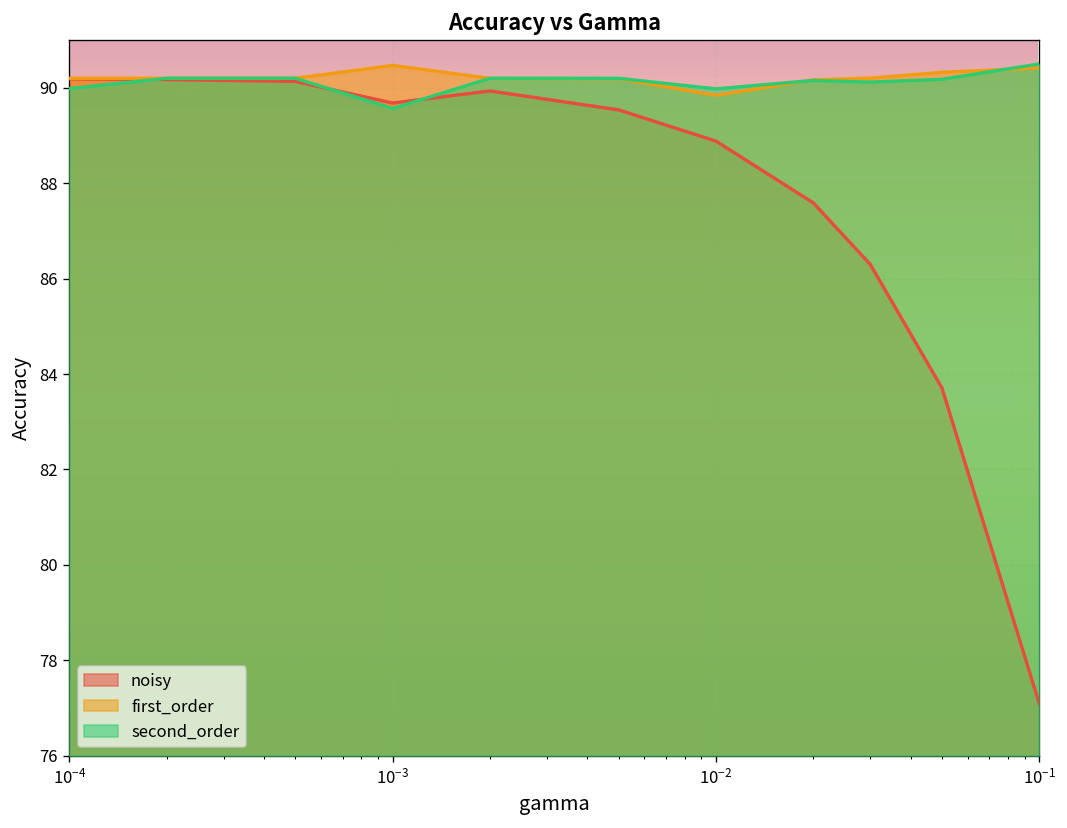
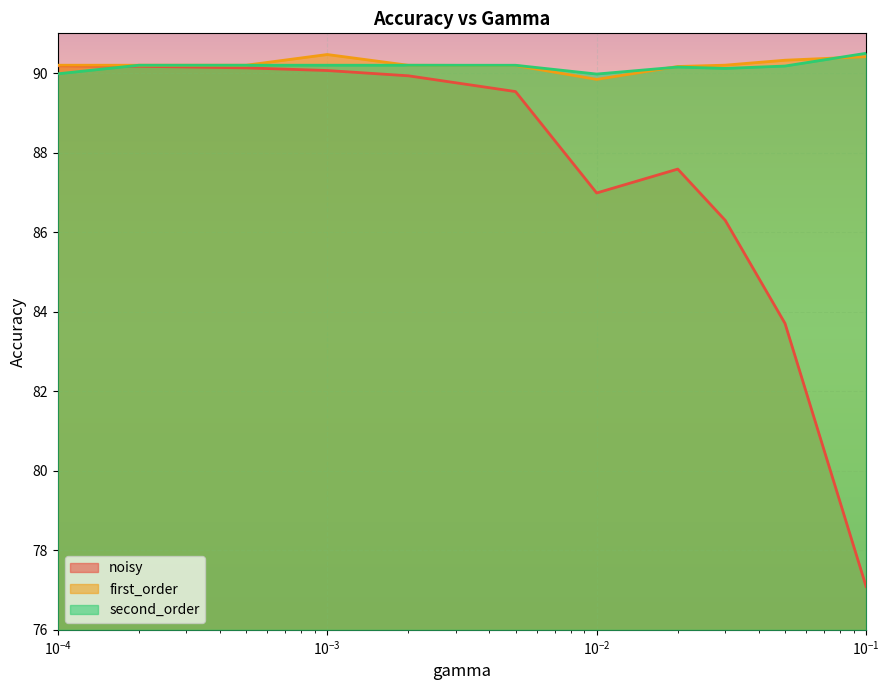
noisy, 10^-3: 89.7 -> 90.1
second_order, 10^-3: 89.6 -> 90.2
noisy, 10^-2: 88.9 -> 87.0
